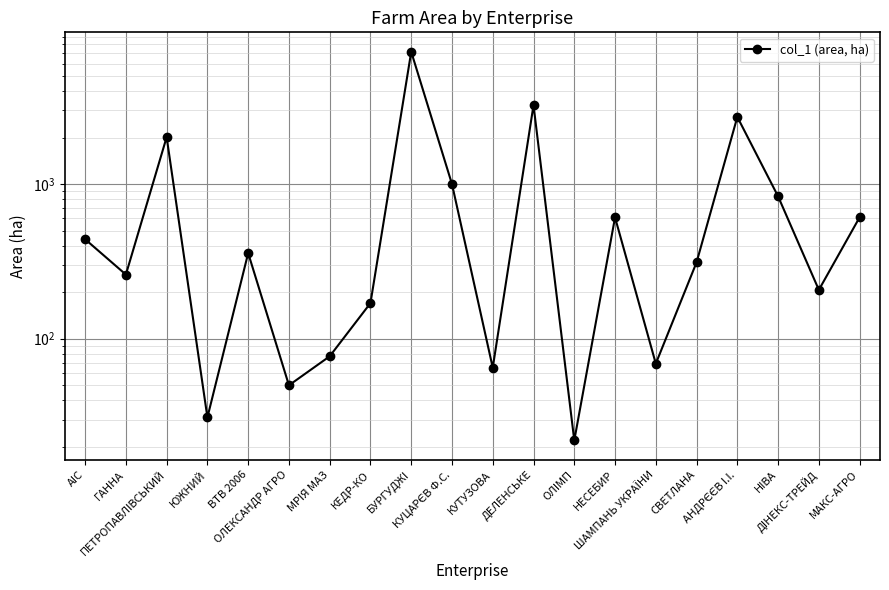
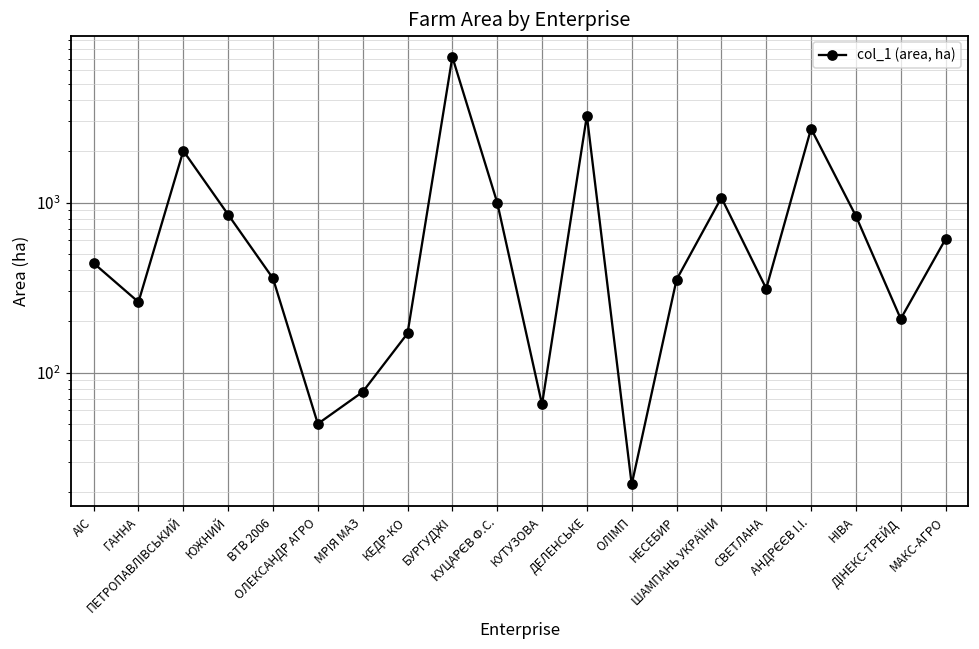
ЮЖНИЙ: 31 -> 800
НЕСЕБИР: 610 -> 350
ШАМПАНЬ УКРАЇНИ: 70 -> 1100
